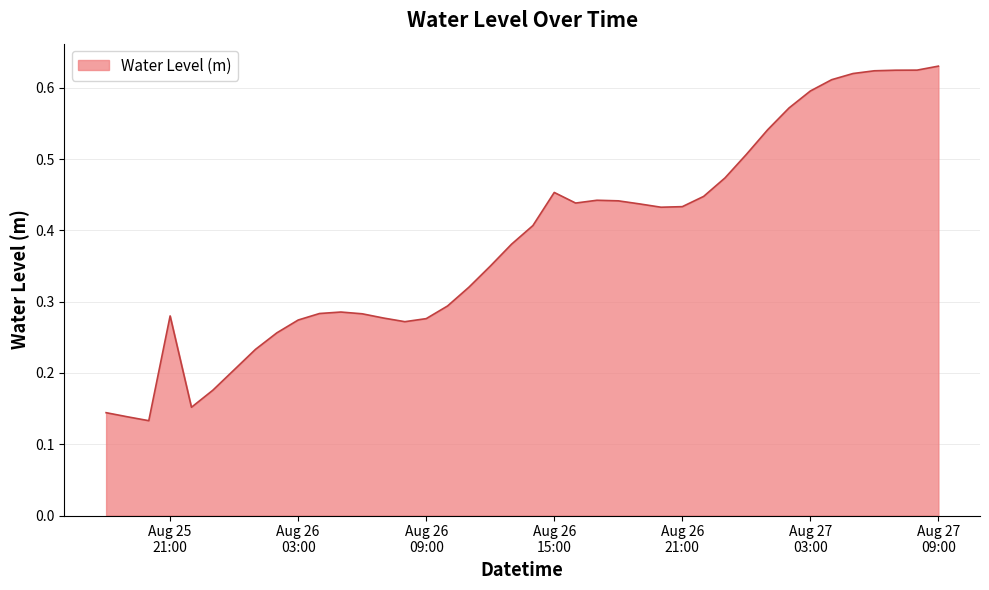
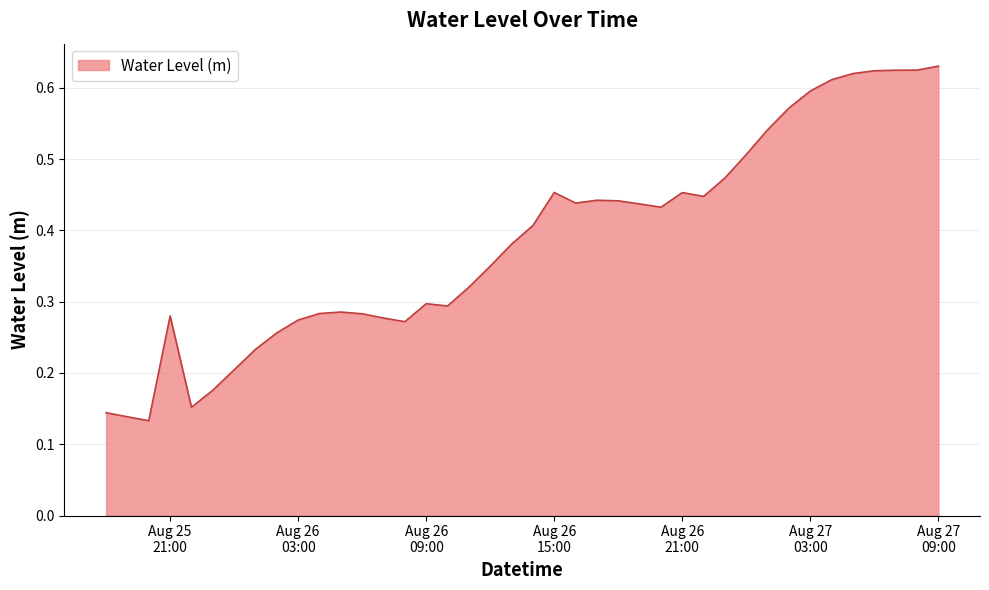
Aug 26 09:00: 0.28 -> 0.30
Aug 26 21:00: 0.43 -> 0.45
